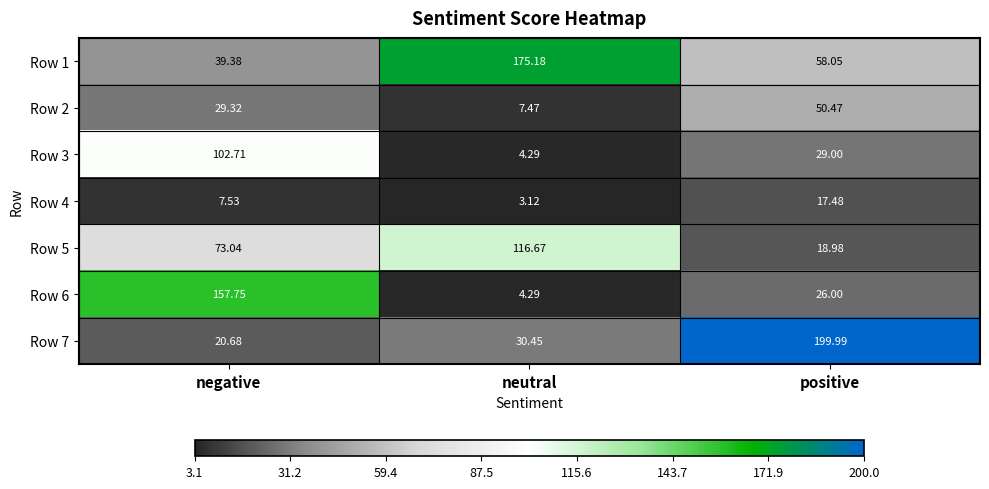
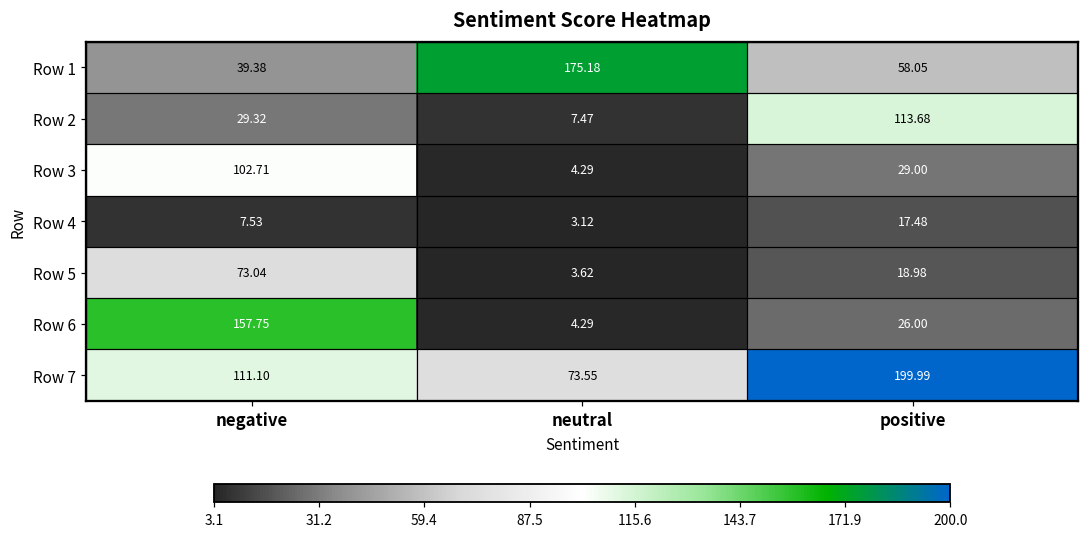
Row 2, positive: 50.47 -> 113.68
Row 5, neutral: 116.67 -> 3.62
Row 7, negative: 20.68 -> 111.10
Row 7, neutral: 30.45 -> 73.55
